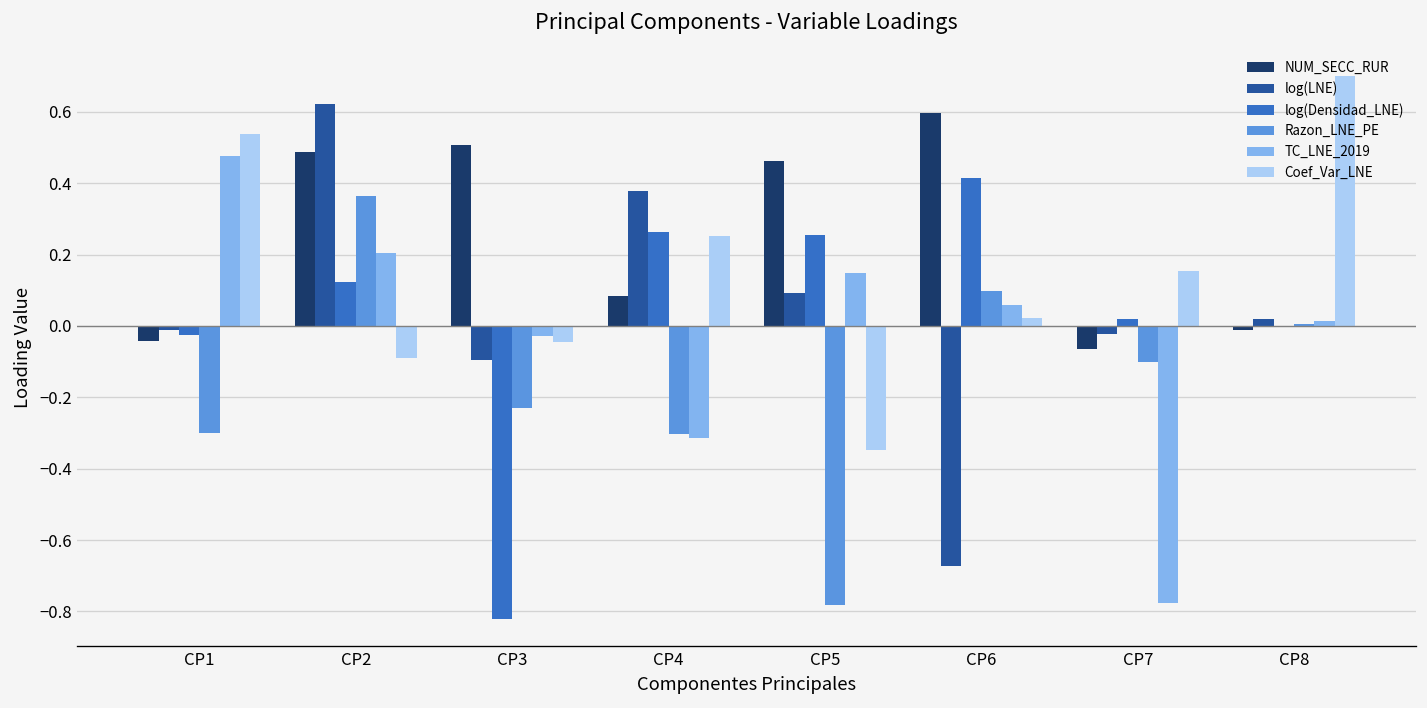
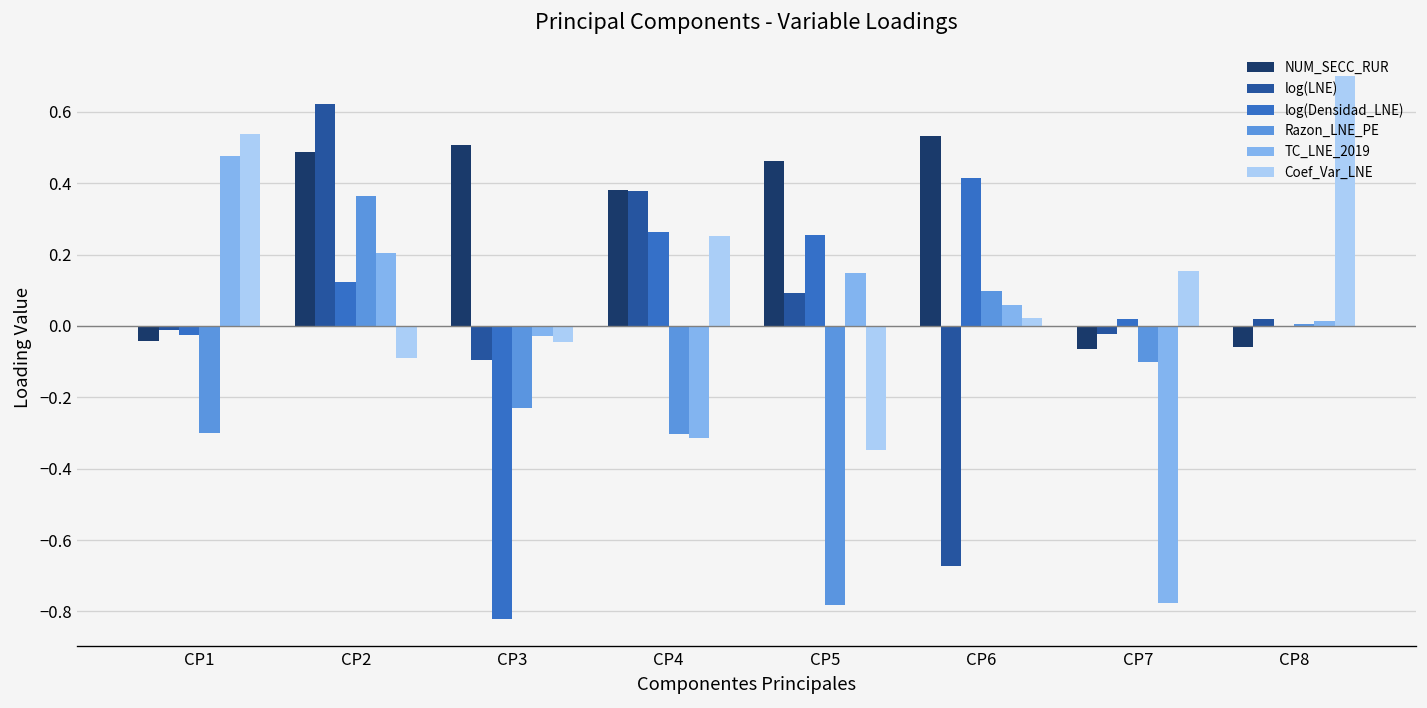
NUM_SECC_RUR, CP4: 0.08 -> 0.38
NUM_SECC_RUR, CP6: 0.60 -> 0.53
NUM_SECC_RUR, CP8: -0.01 -> -0.06
